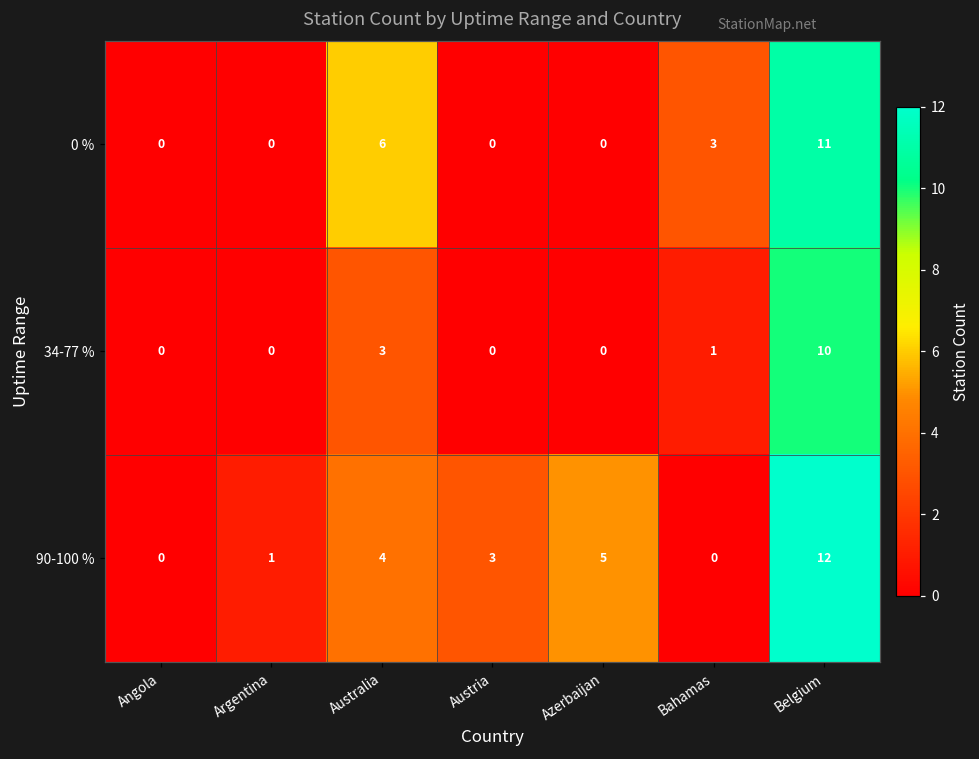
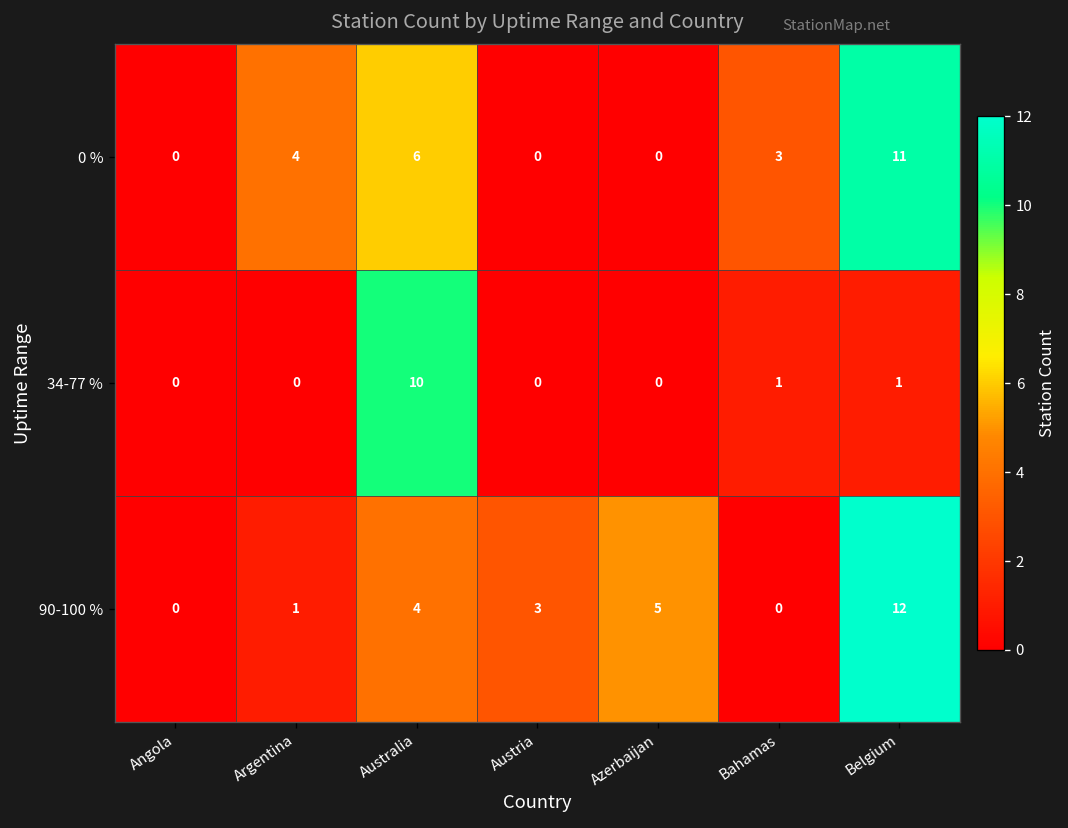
0 %, Argentina: 0 -> 4
34-77 %, Australia: 3 -> 10
34-77 %, Belgium: 10 -> 1
